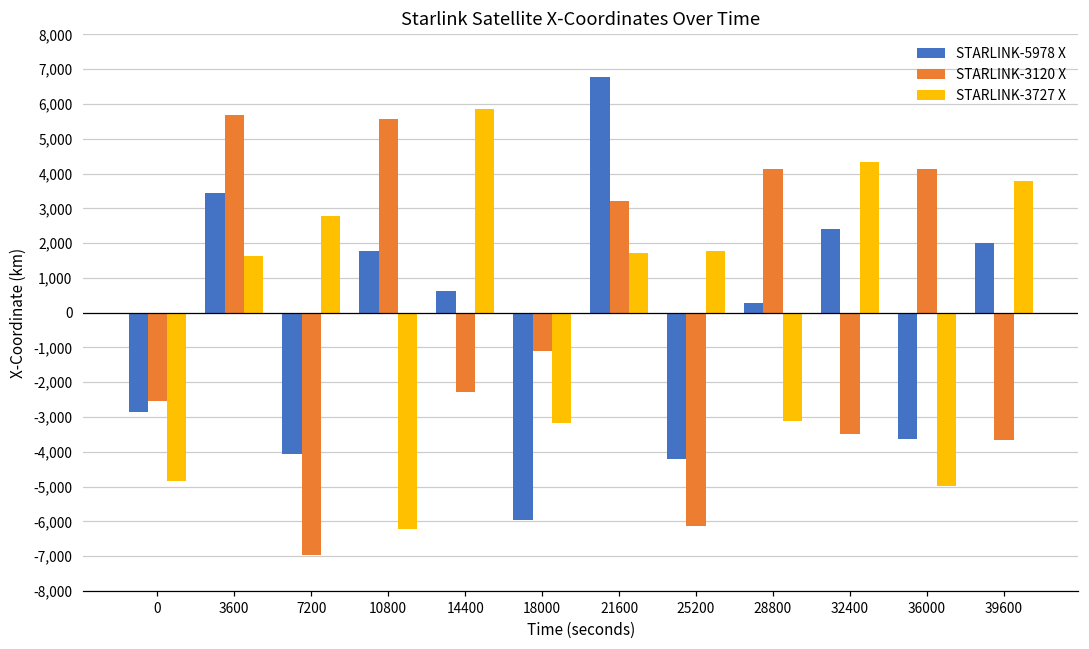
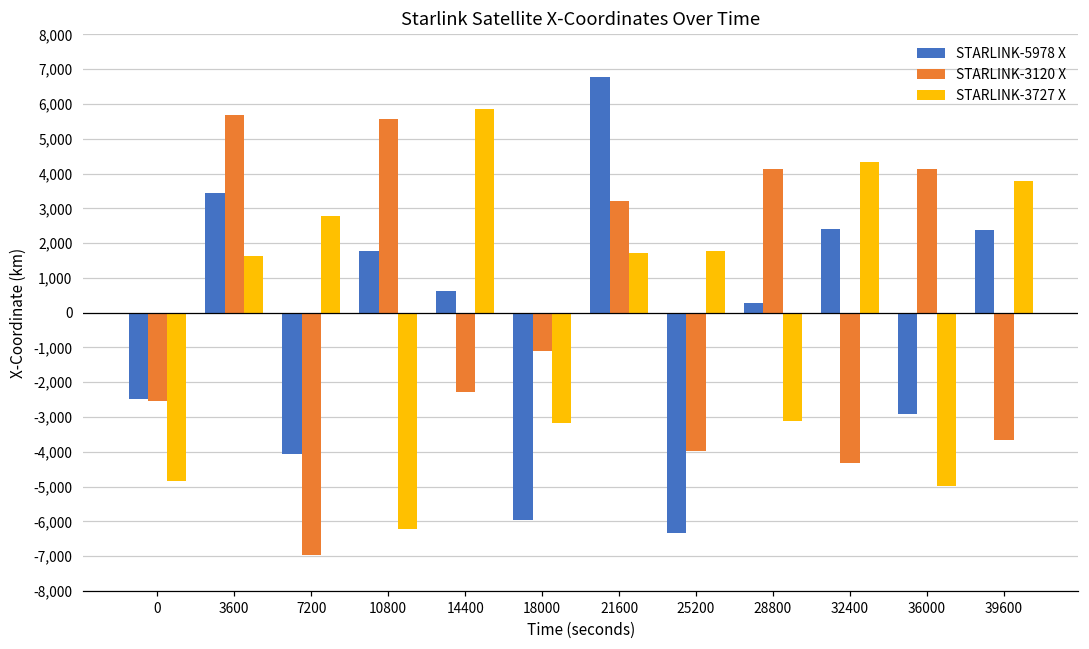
STARLINK-5978 X, 0: -2,900 -> -2,500
STARLINK-5978 X, 25200: -4,200 -> -6,300
STARLINK-3120 X, 25200: -6,100 -> -4,000
STARLINK-3120 X, 32400: -3,500 -> -4,300
STARLINK-5978 X, 36000: -3,600 -> -2,900
STARLINK-5978 X, 39600: 2,000 -> 2,400
